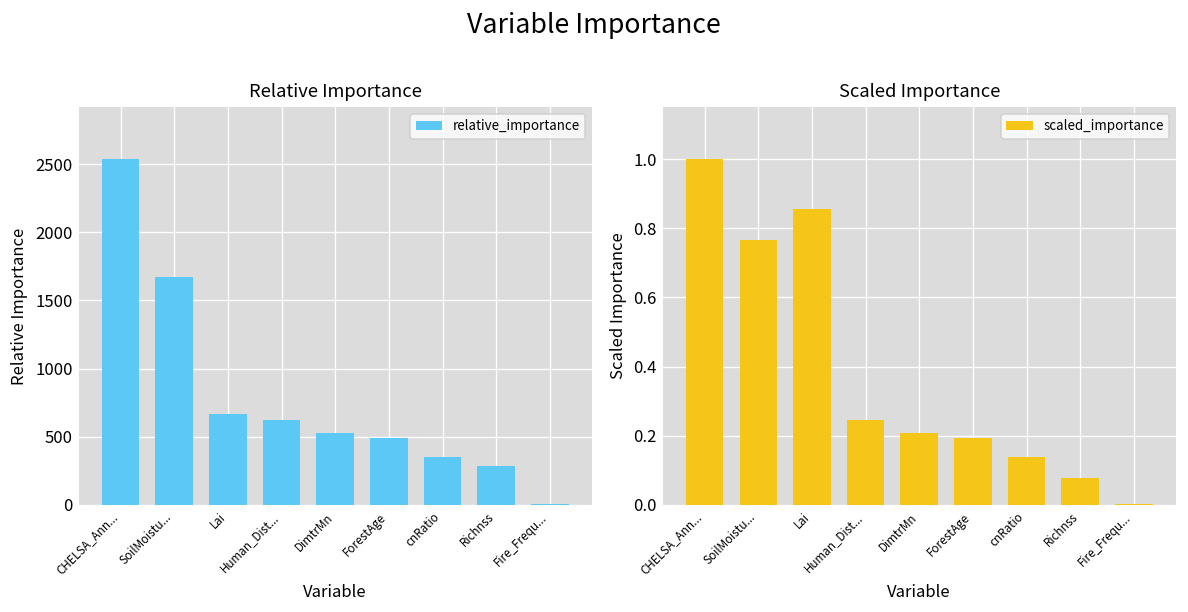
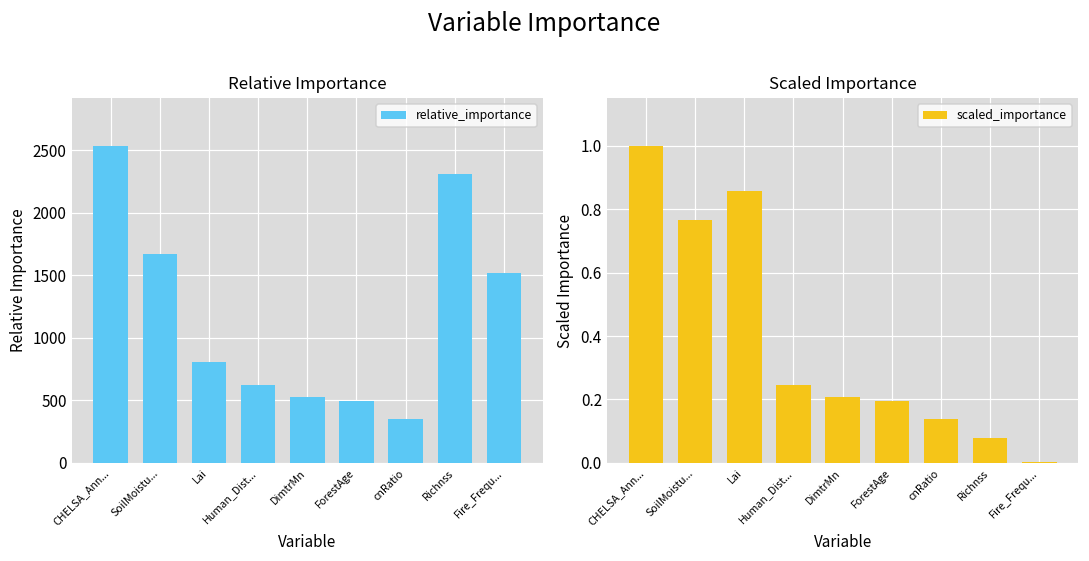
Relative Importance, Lai: 670 -> 810
Relative Importance, Richnss: 290 -> 2310
Relative Importance, Fire_Frequ...: 10 -> 1520
